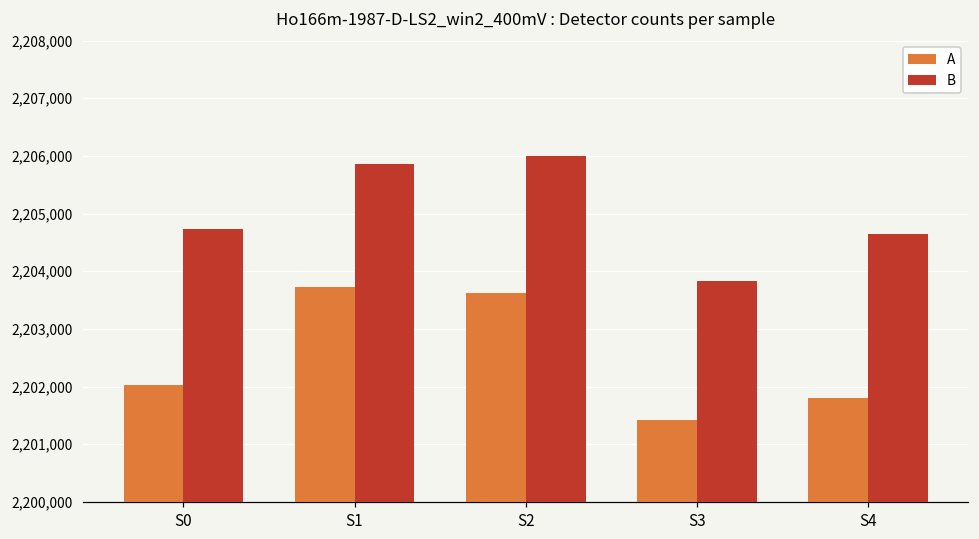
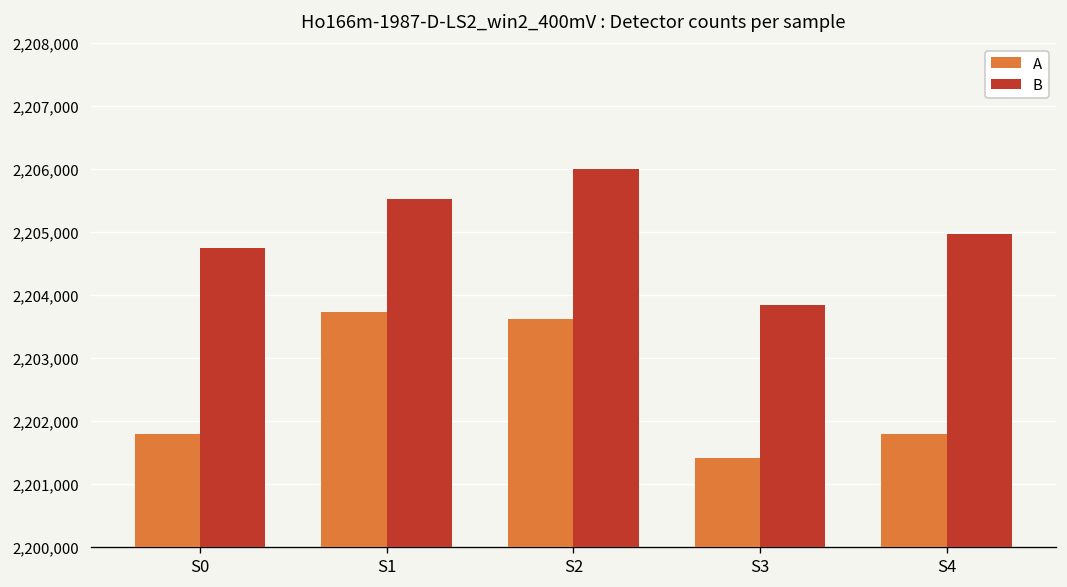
A, S0: 2,202,000 -> 2,201,800
B, S1: 2,205,900 -> 2,205,500
B, S4: 2,204,600 -> 2,205,000
